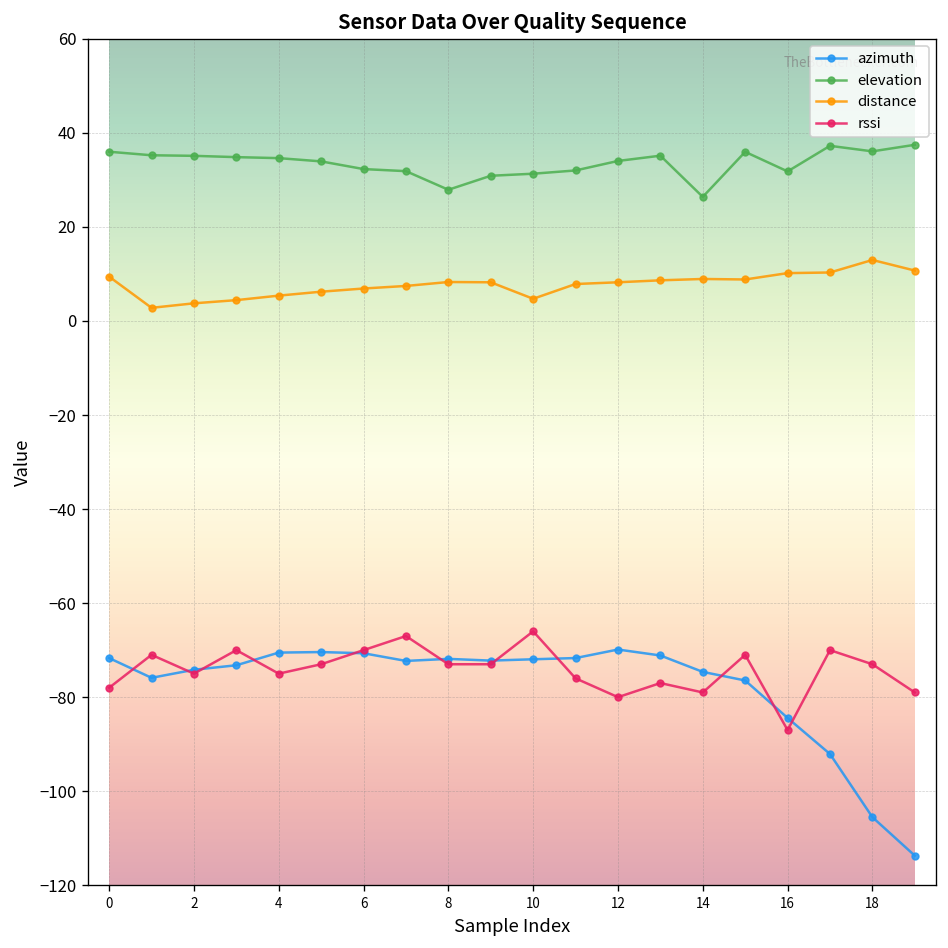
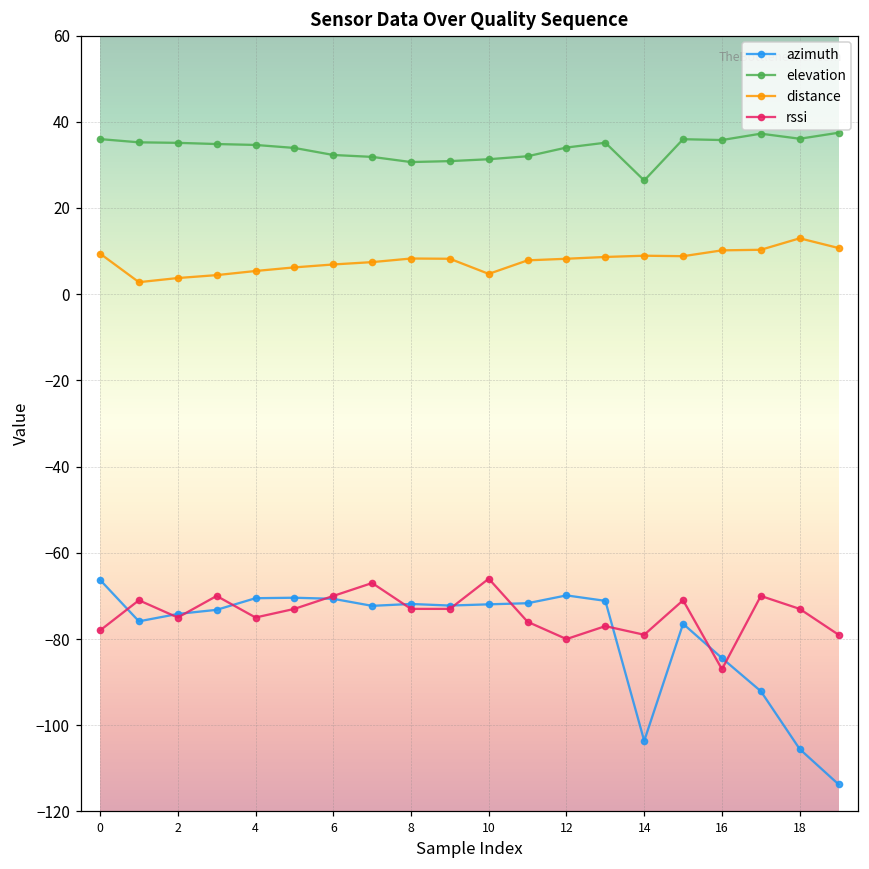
azimuth, 0: -72 -> -66
elevation, 8: 28 -> 31
azimuth, 14: -75 -> -104
elevation, 16: 32 -> 36
